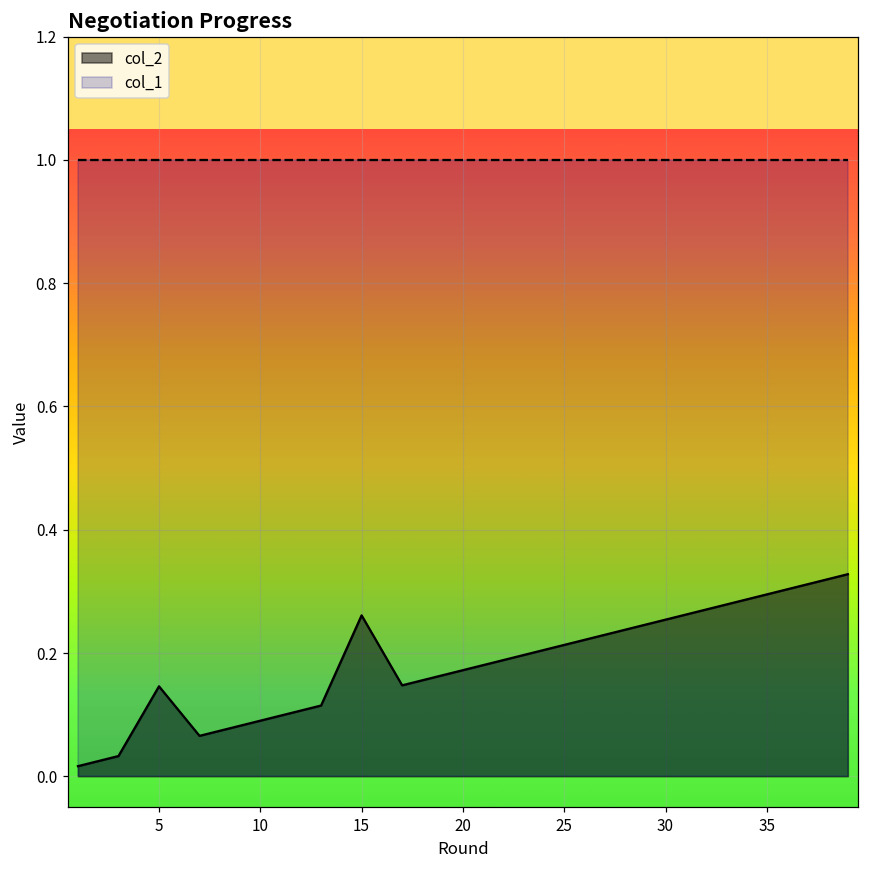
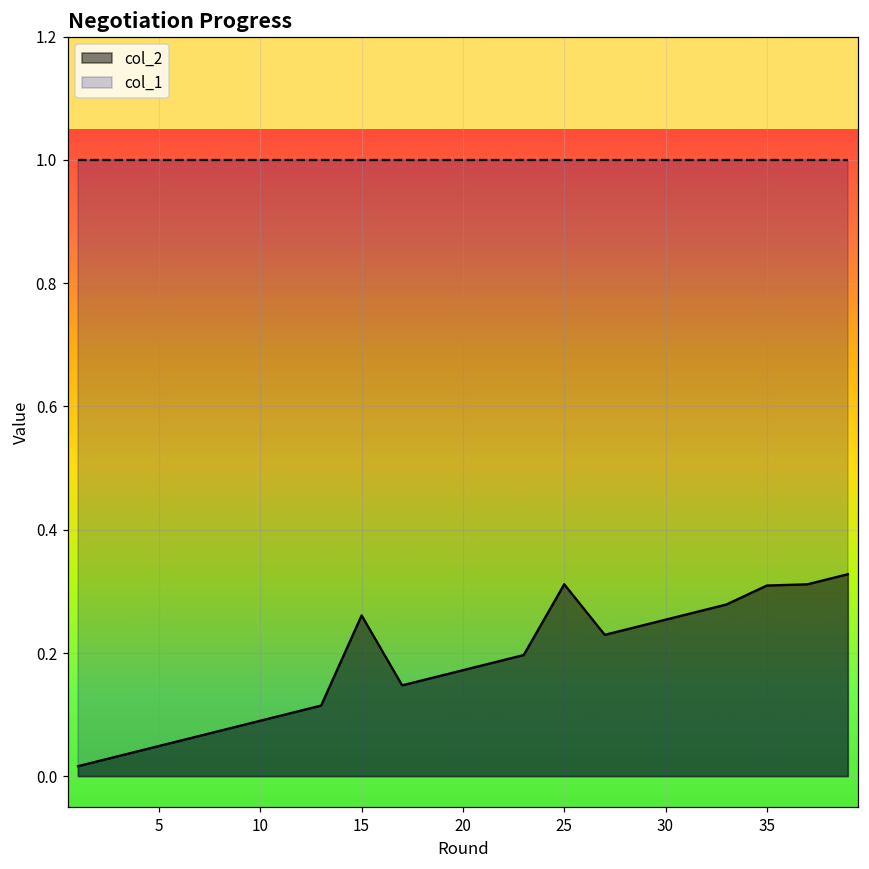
col_2, 5: 0.15 -> 0.05
col_2, 25: 0.21 -> 0.31
col_2, 35: 0.30 -> 0.31
